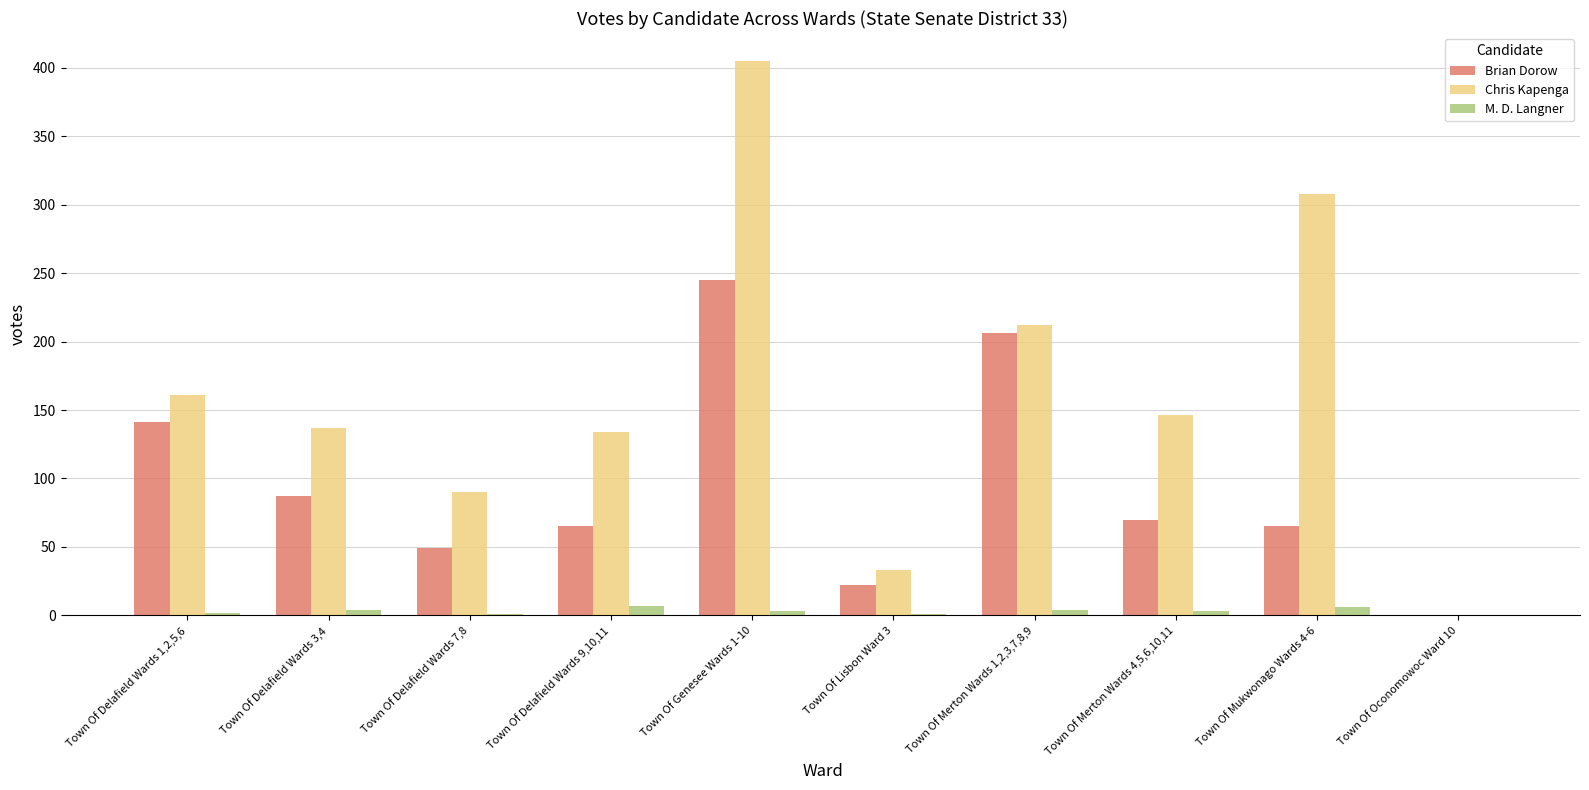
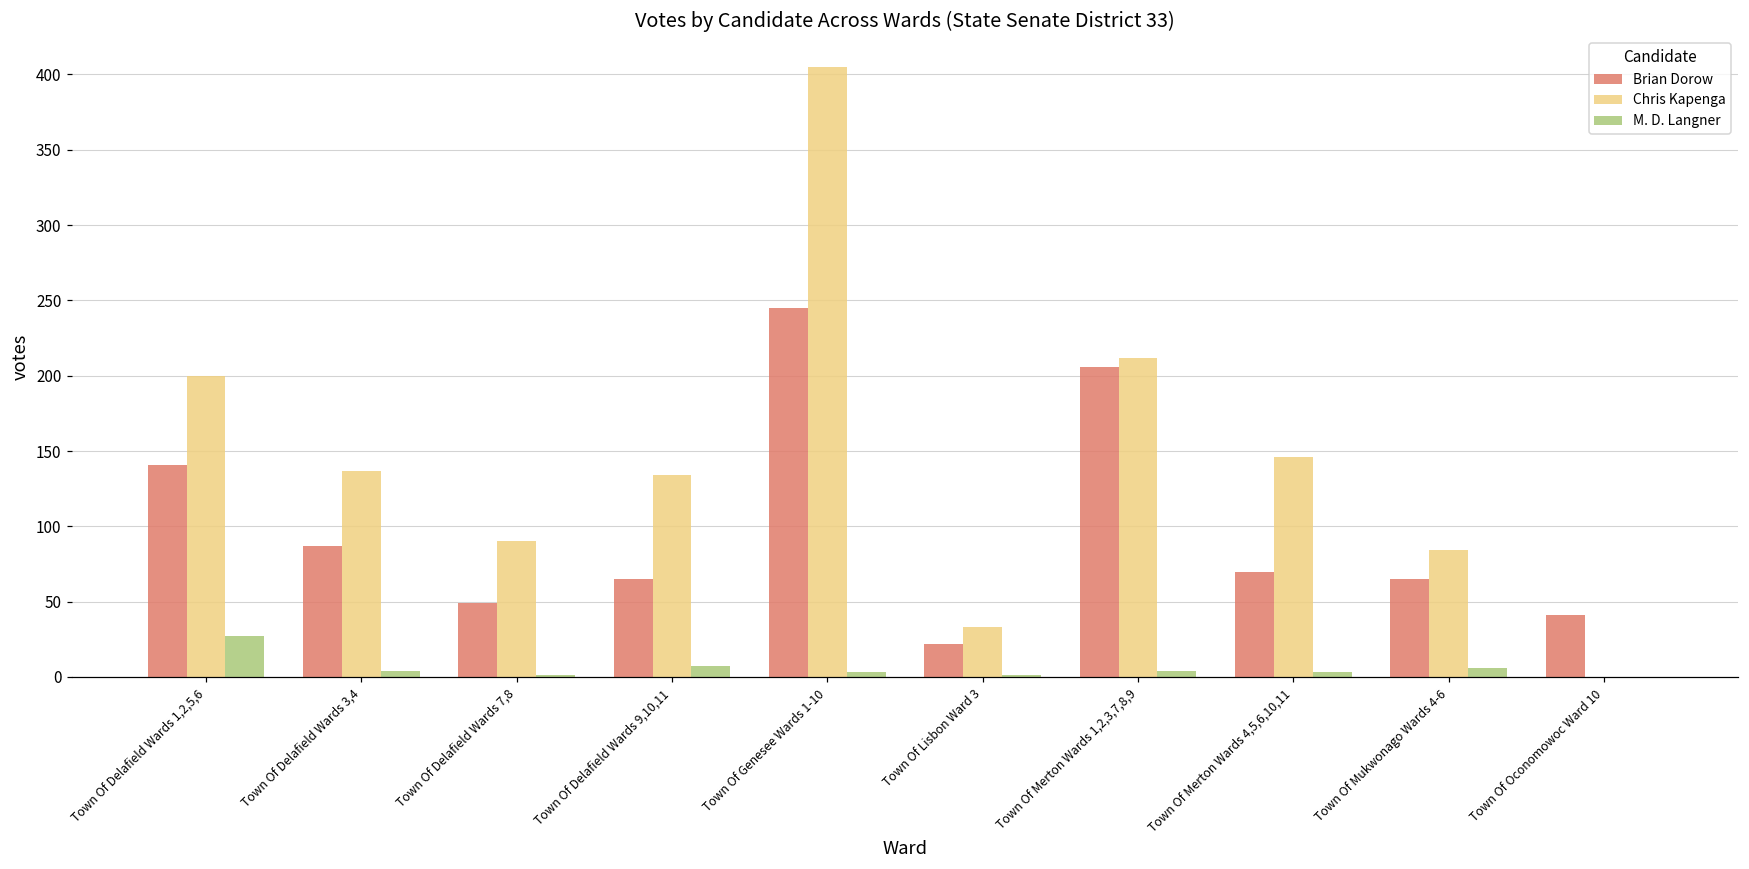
Chris Kapenga, Town Of Delafield Wards 1,2,5,6: 161 -> 200
M. D. Langner, Town Of Delafield Wards 1,2,5,6: 2 -> 27
Chris Kapenga, Town Of Mukwonago Wards 4-6: 308 -> 84
Brian Dorow, Town Of Oconomowoc Ward 10: 0 -> 41
